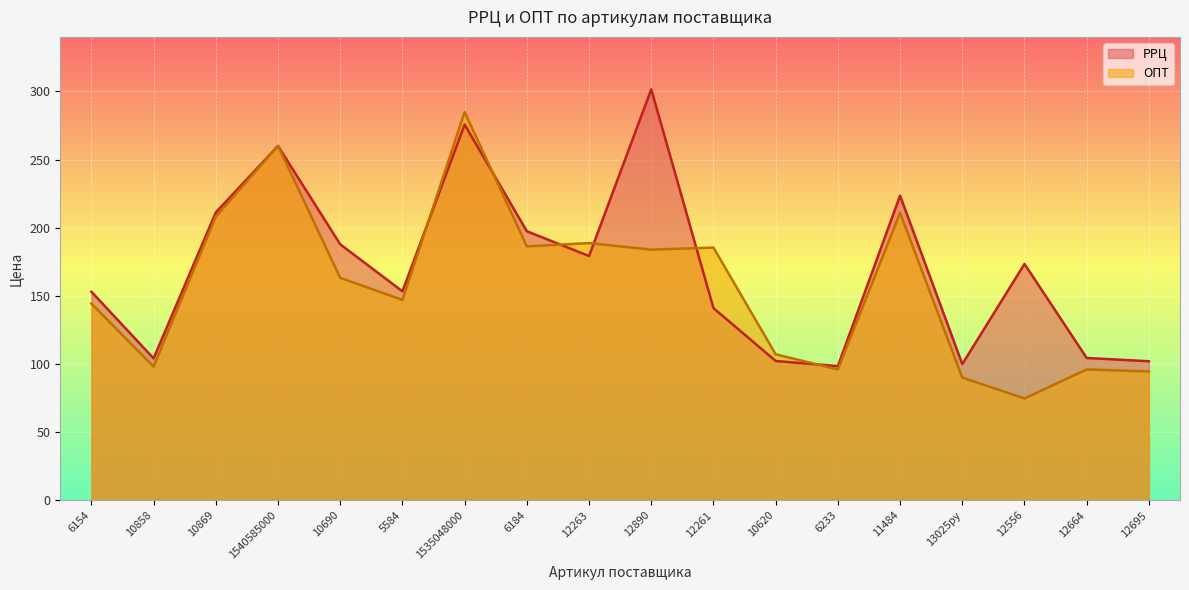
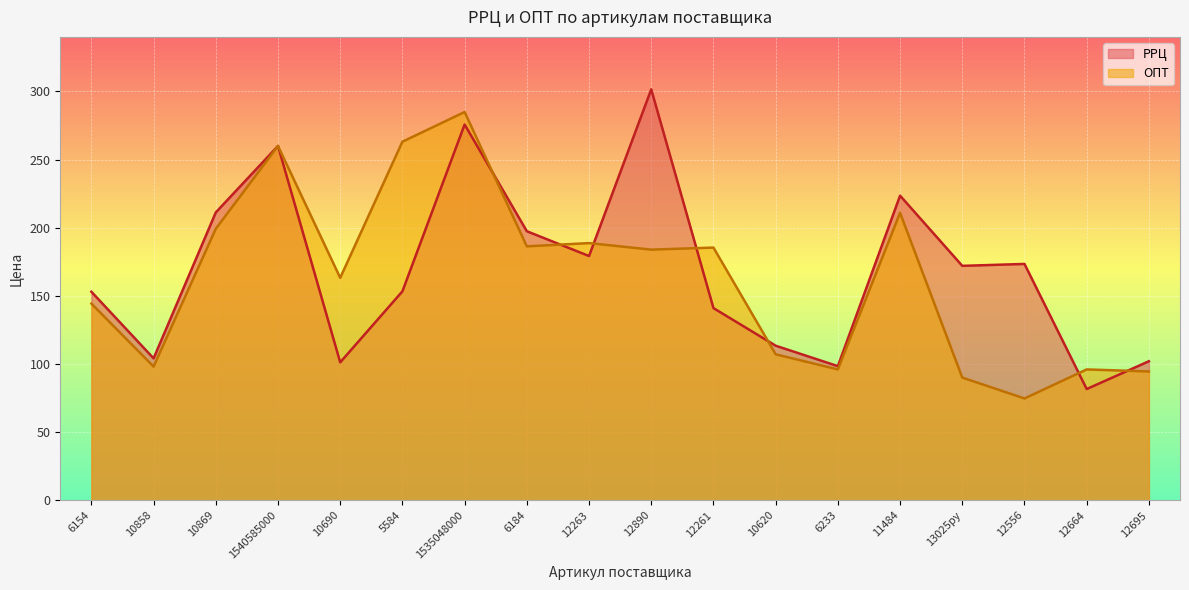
ОПТ, 10869: 208 -> 199
РРЦ, 10690: 188 -> 101
ОПТ, 5584: 147 -> 263
РРЦ, 10620: 102 -> 113
РРЦ, 13025ру: 100 -> 172
РРЦ, 12664: 104 -> 82
